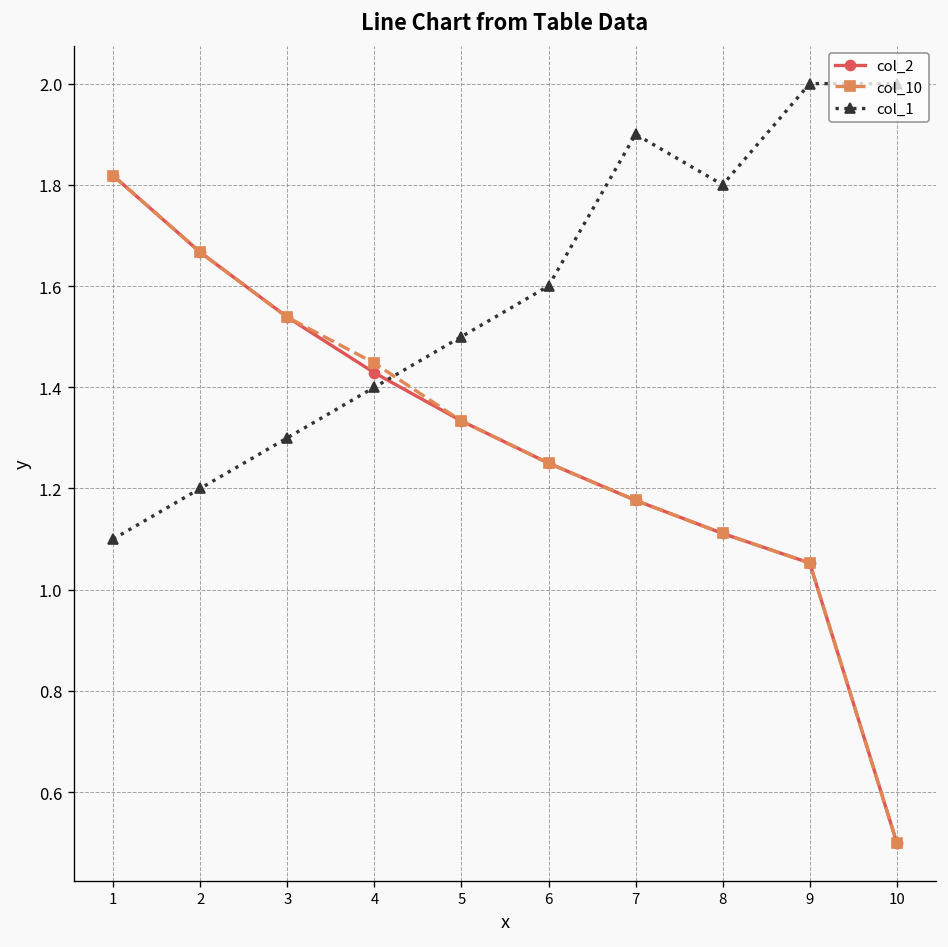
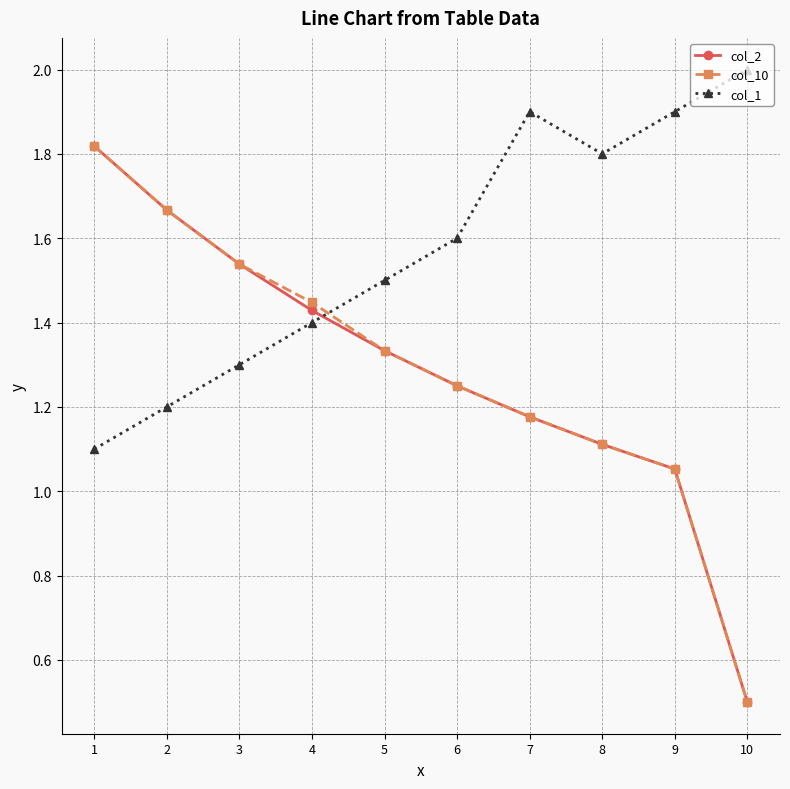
col_1, 9: 2.0 -> 1.9
